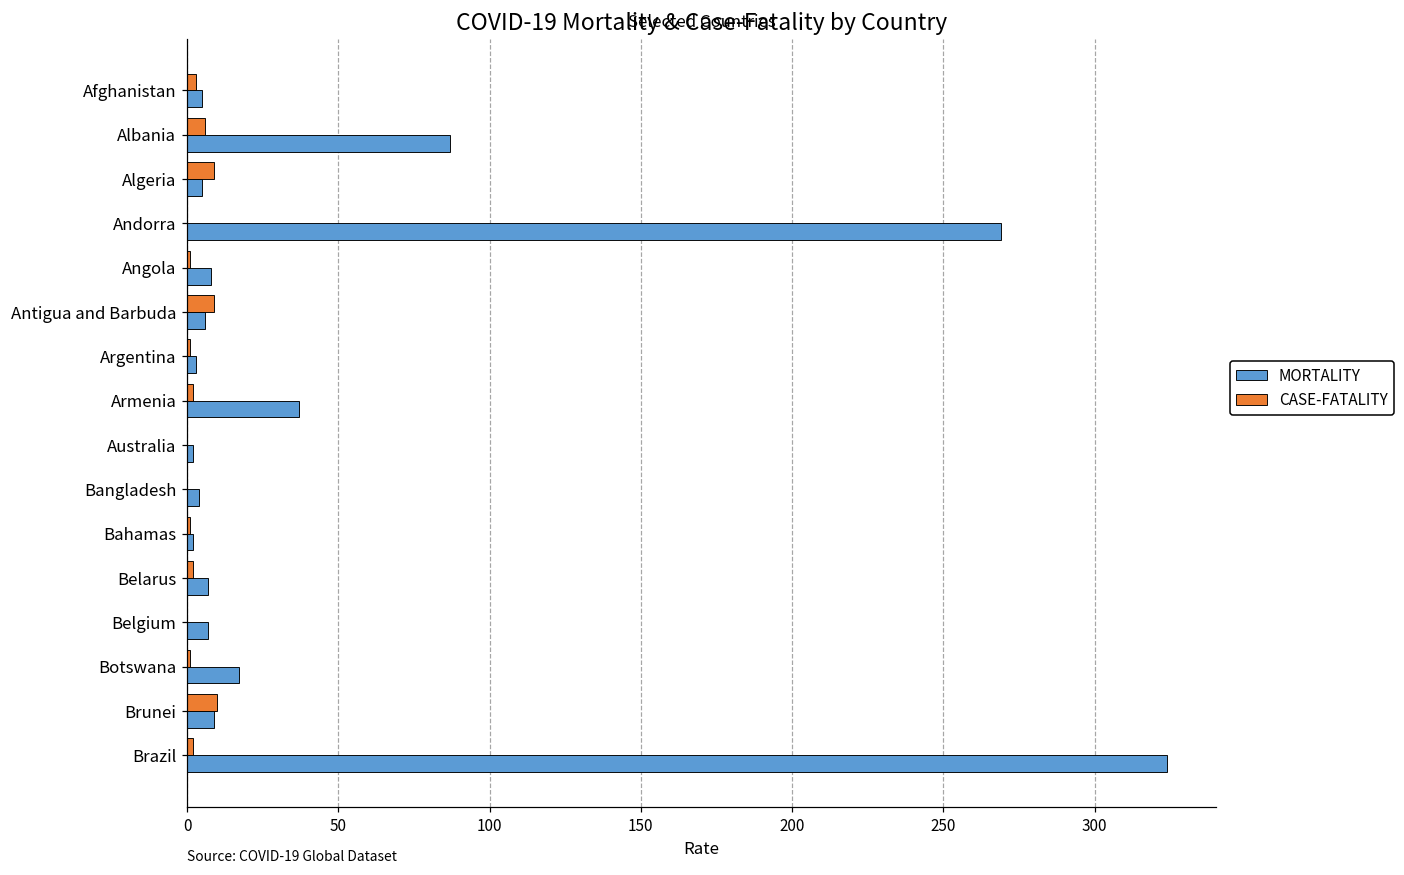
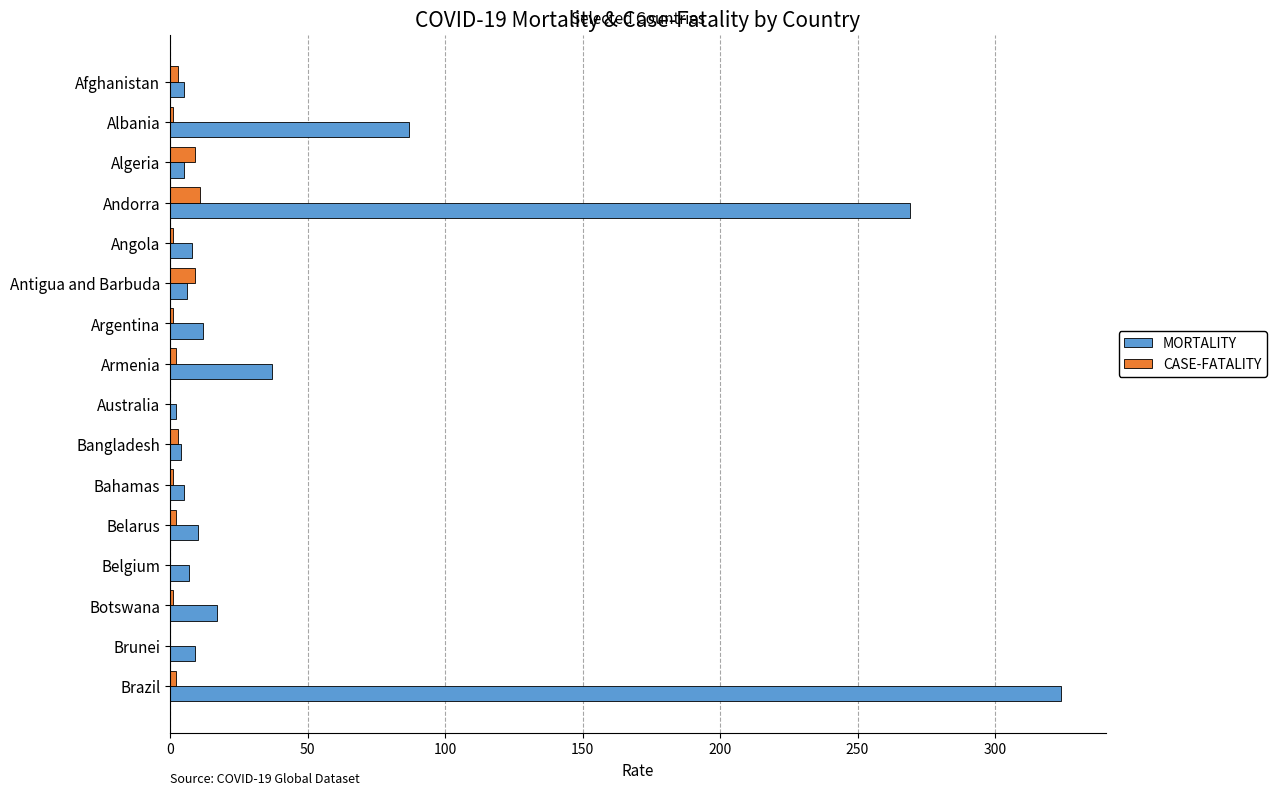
CASE-FATALITY, Albania: 6 -> 1
CASE-FATALITY, Andorra: 0 -> 11
MORTALITY, Argentina: 3 -> 12
CASE-FATALITY, Bangladesh: 0 -> 3
MORTALITY, Bahamas: 2 -> 5
MORTALITY, Belarus: 7 -> 10
CASE-FATALITY, Brunei: 10 -> 0
